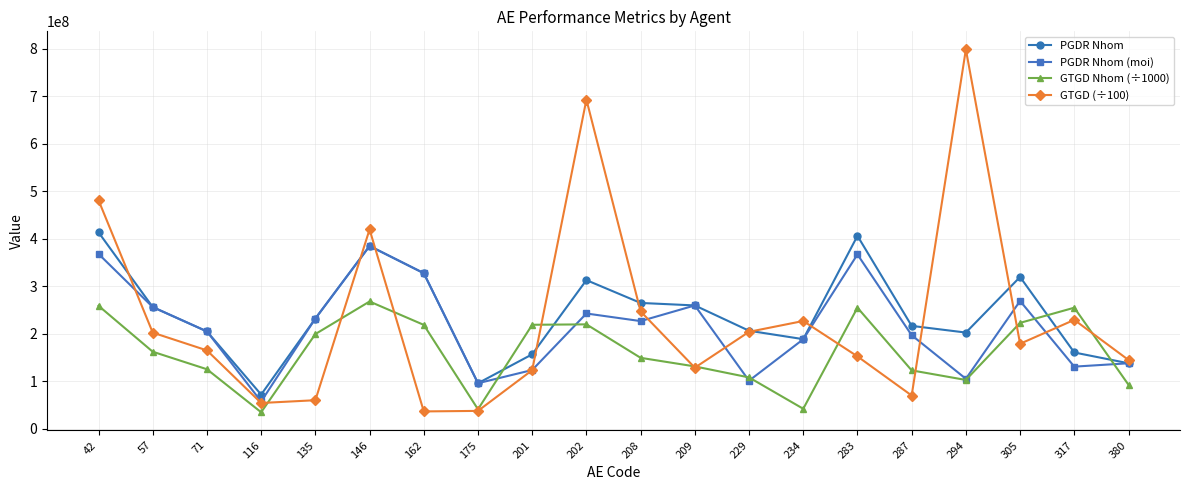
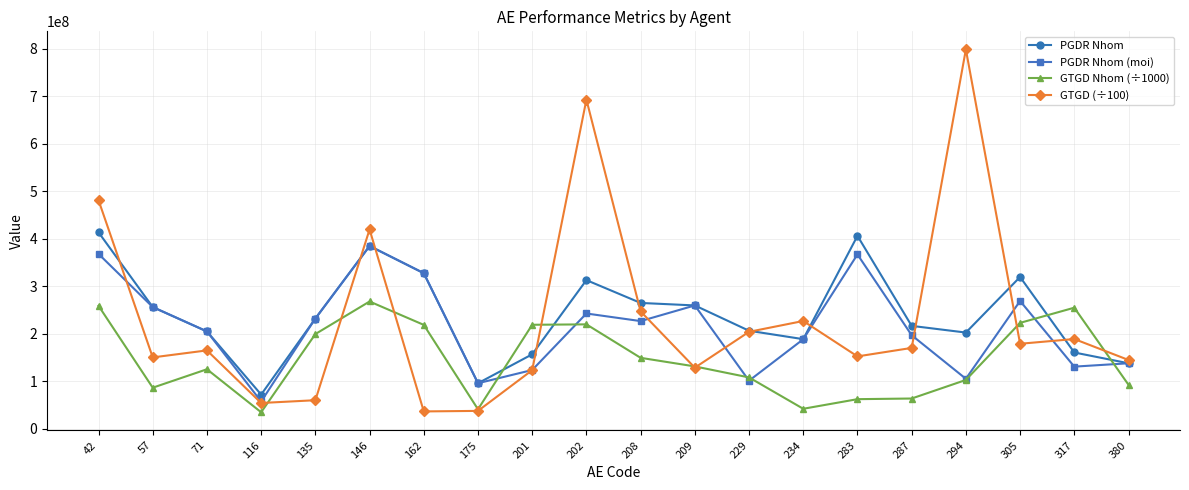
GTGD Nhom (÷1000), 57: 160000000 -> 90000000
GTGD (÷100), 57: 200000000 -> 150000000
GTGD Nhom (÷1000), 283: 260000000 -> 60000000
GTGD Nhom (÷1000), 287: 120000000 -> 60000000
GTGD (÷100), 287: 70000000 -> 170000000
GTGD (÷100), 317: 230000000 -> 190000000
